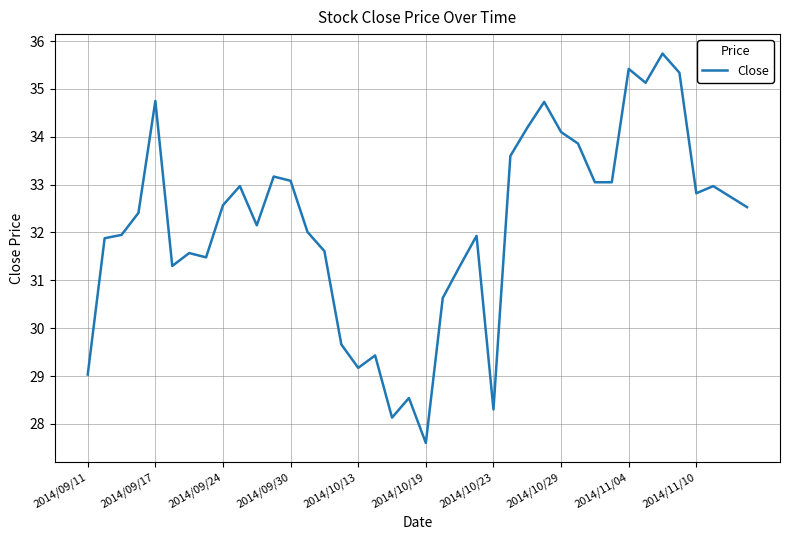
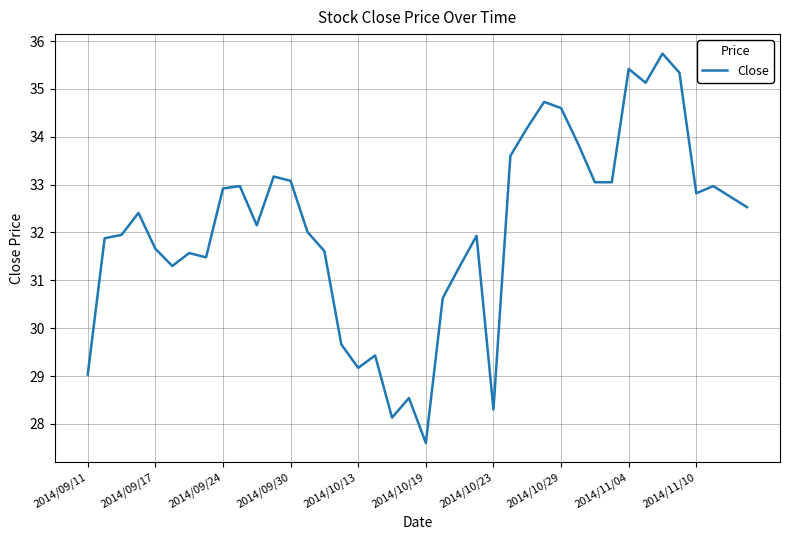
2014/09/17: 34.8 -> 31.7
2014/09/24: 32.6 -> 32.9
2014/10/29: 34.1 -> 34.6
